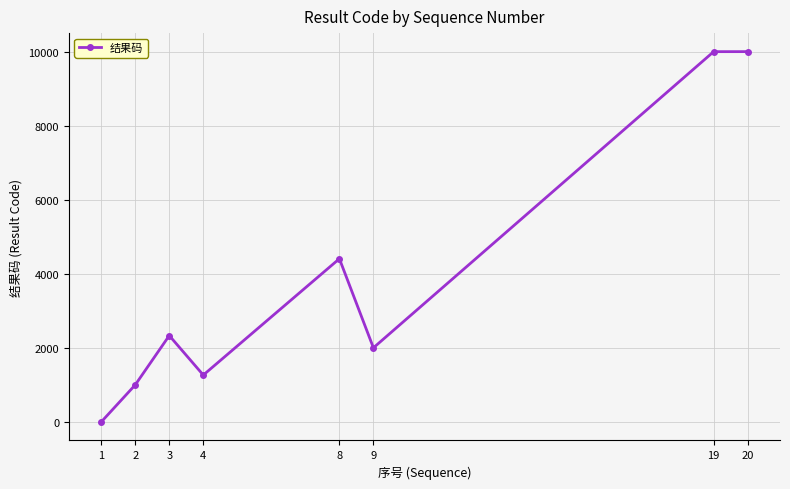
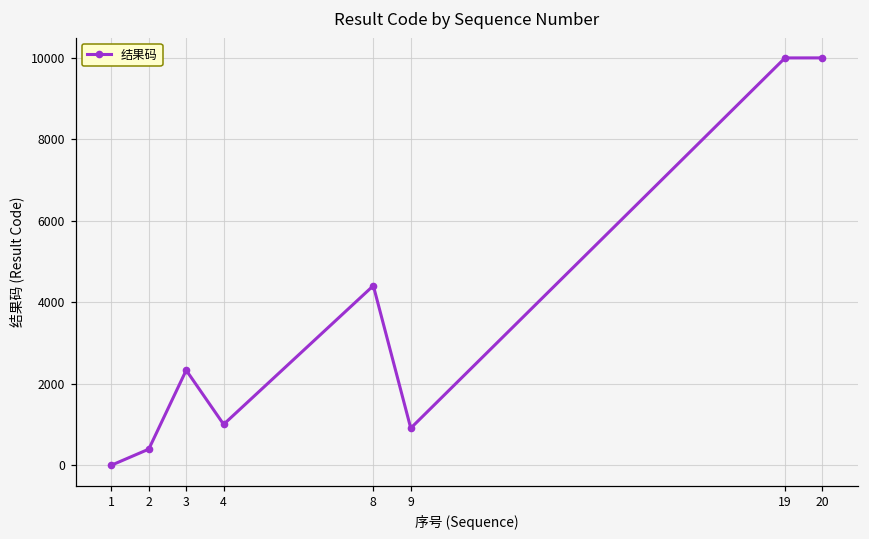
2: 1000 -> 400
4: 1300 -> 1000
9: 2000 -> 900
